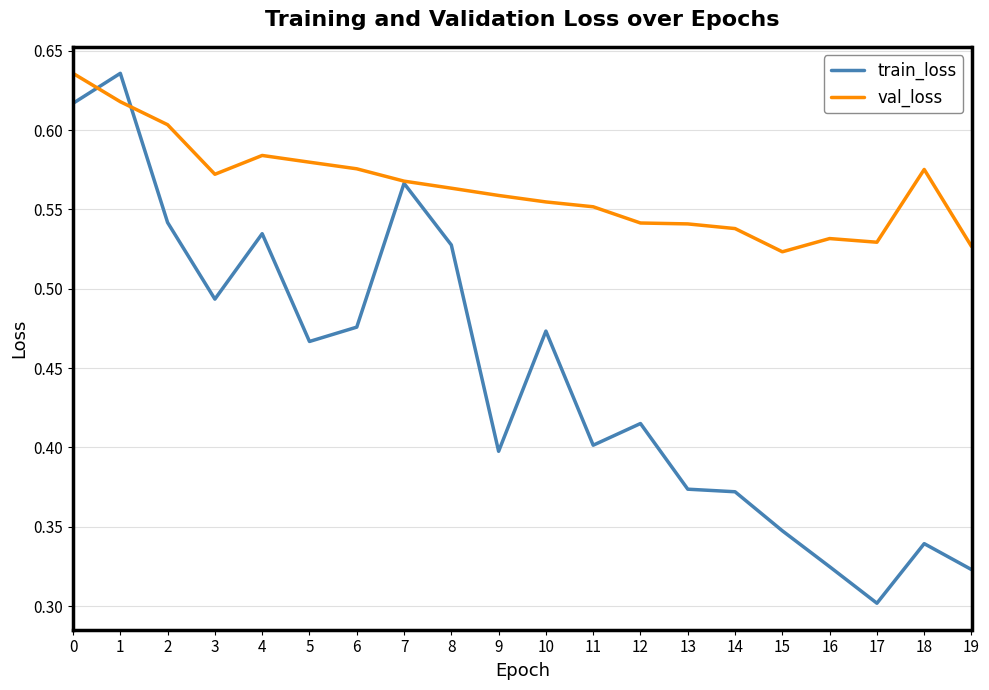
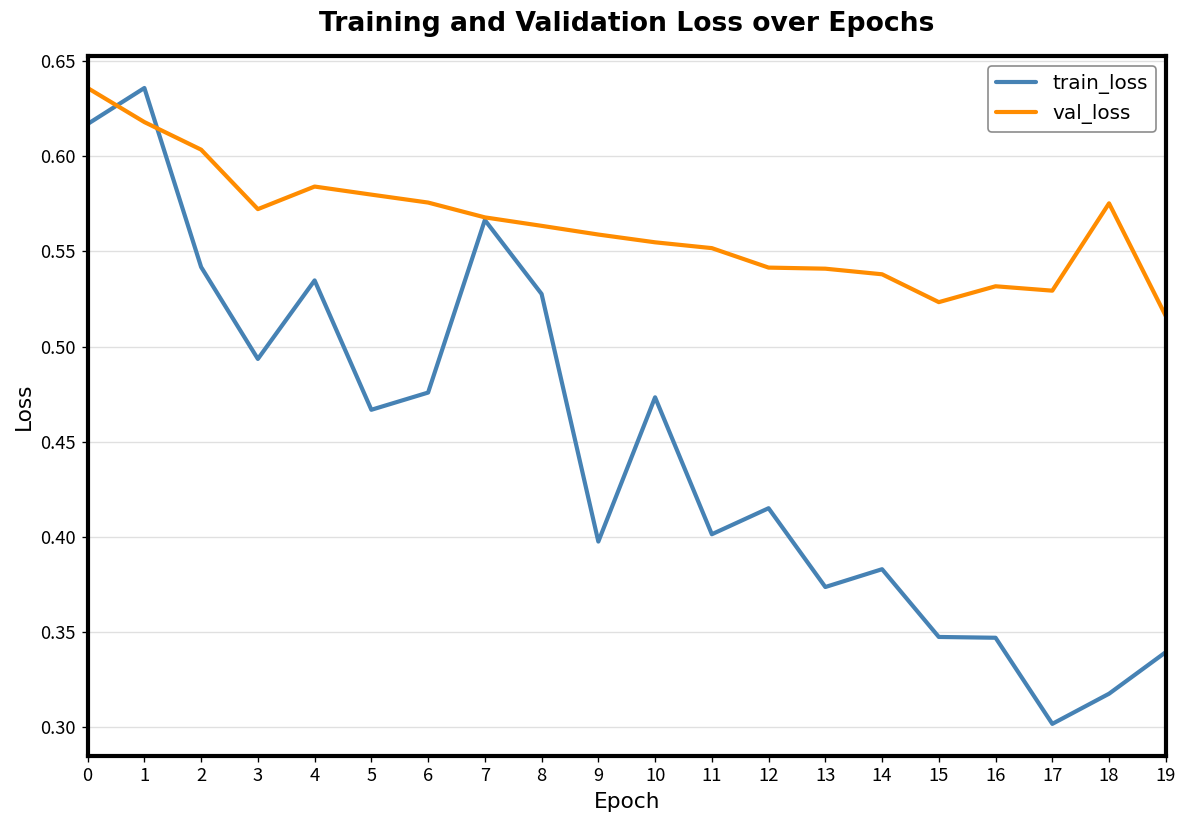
train_loss, 14: 0.372 -> 0.383
train_loss, 16: 0.325 -> 0.347
train_loss, 18: 0.339 -> 0.318
train_loss, 19: 0.323 -> 0.340
val_loss, 19: 0.527 -> 0.516
